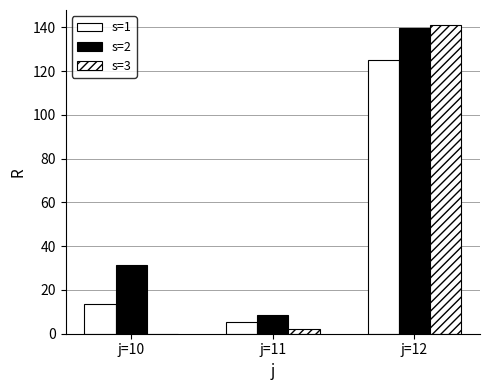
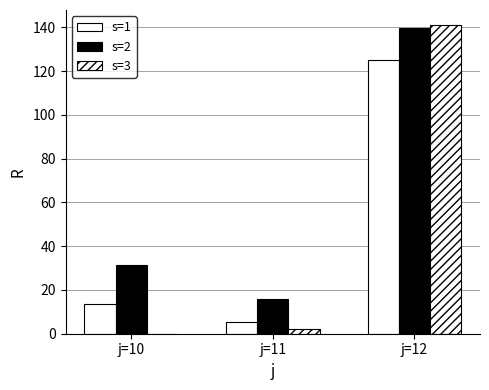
s=2, j=11: 8 -> 16
